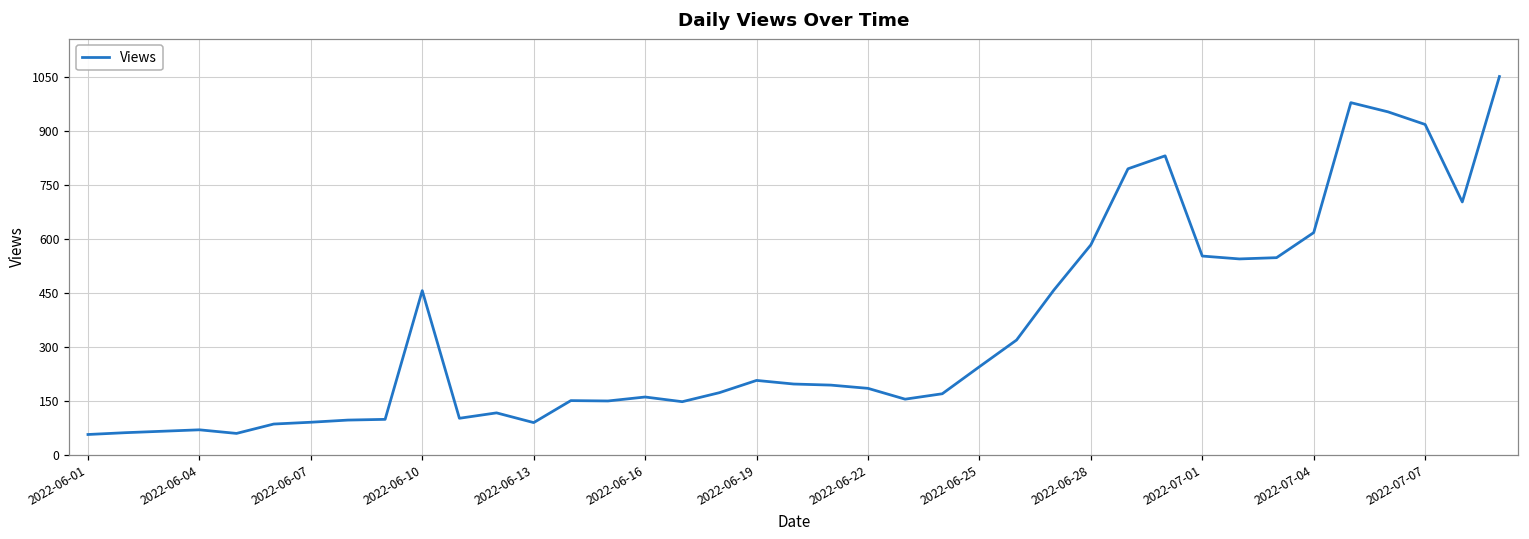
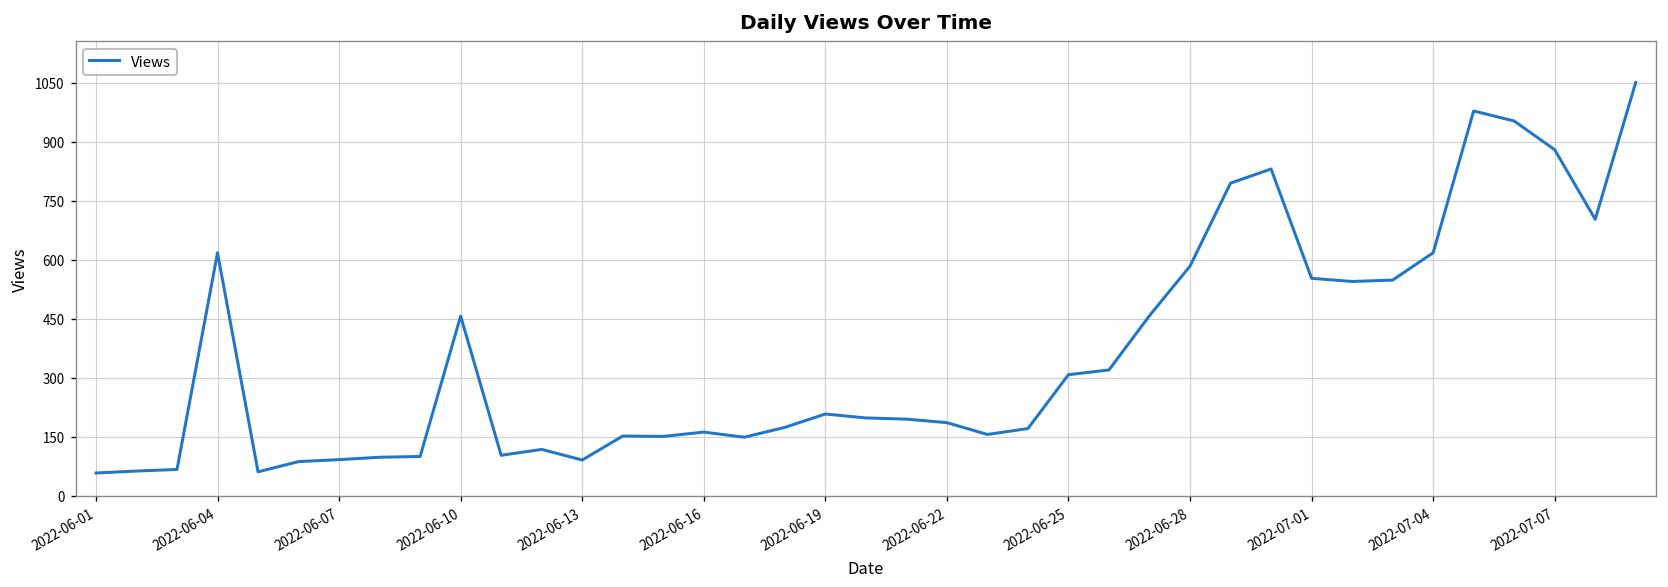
2022-06-04: 70 -> 620
2022-06-25: 250 -> 310
2022-07-07: 920 -> 880
